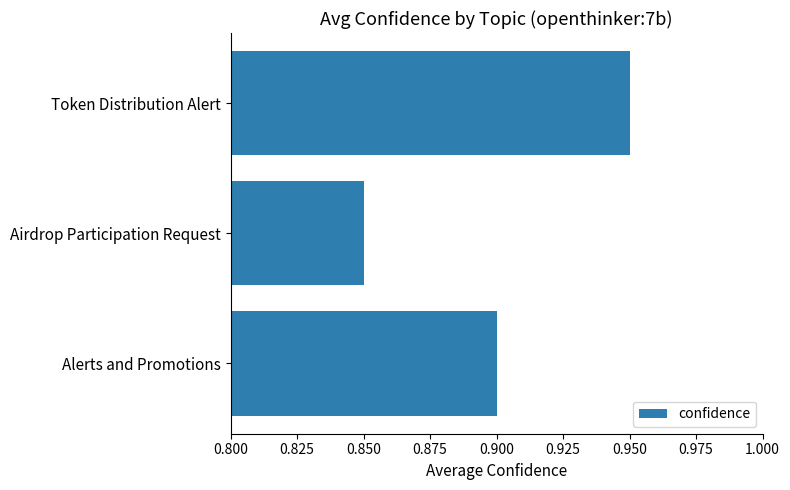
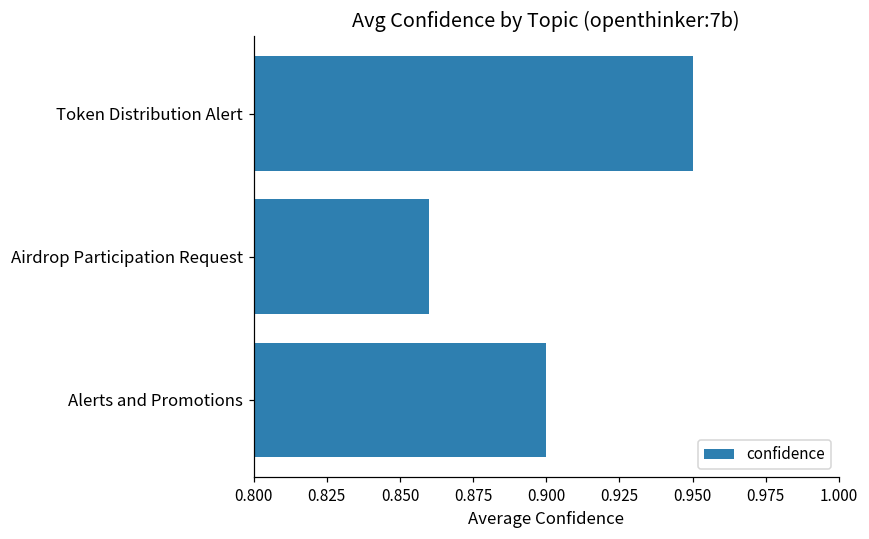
Airdrop Participation Request: 0.85 -> 0.86
